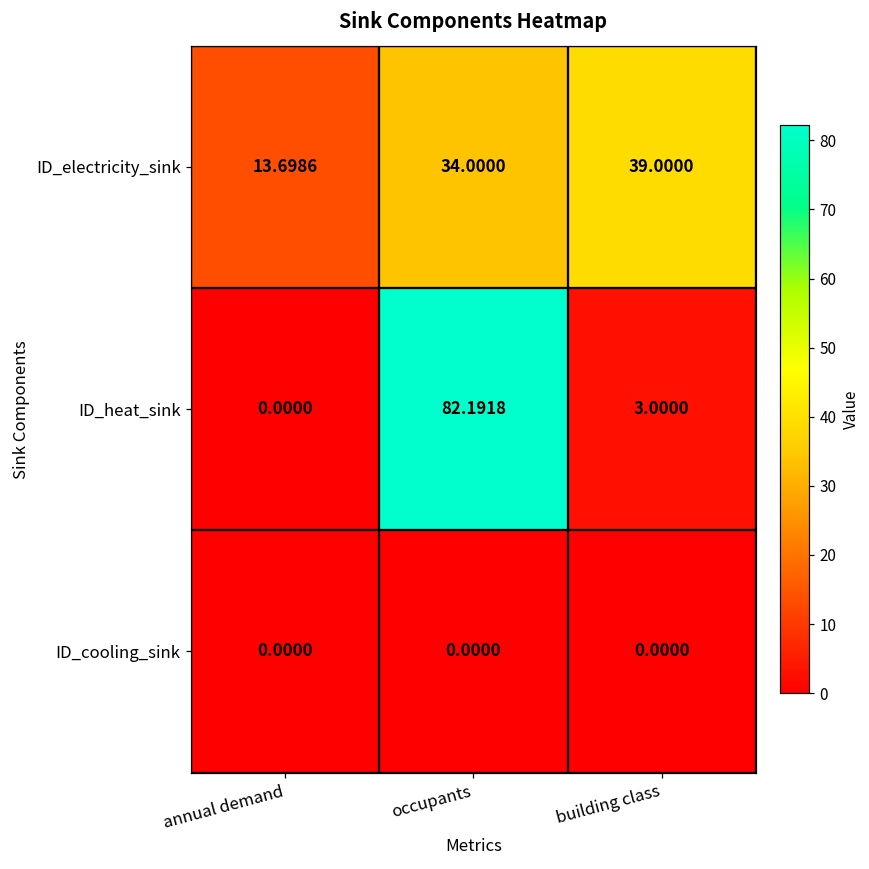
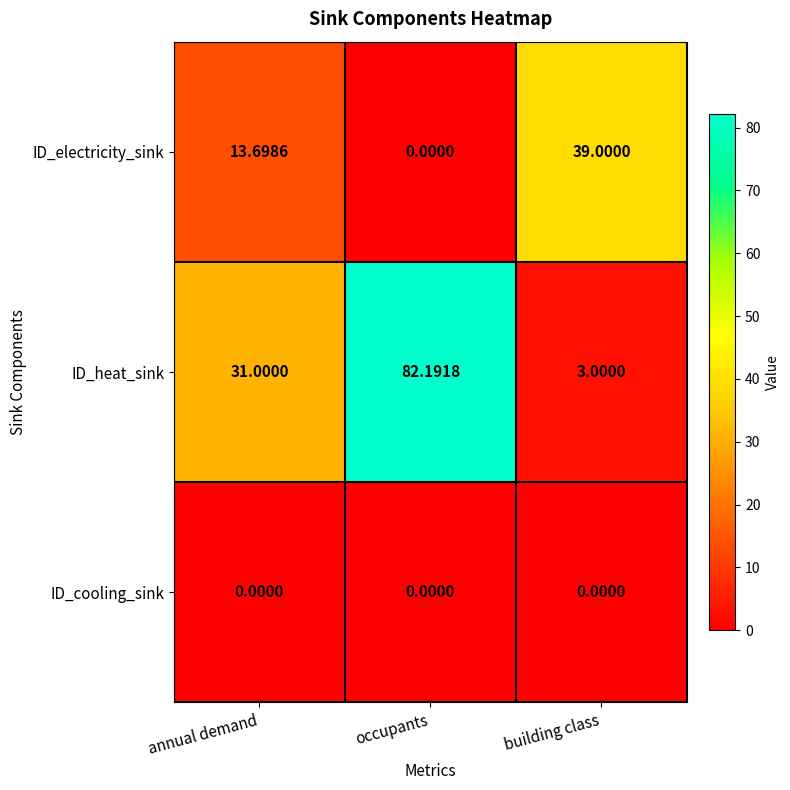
ID_electricity_sink, occupants: 34.0000 -> 0.0000
ID_heat_sink, annual demand: 0.0000 -> 31.0000
